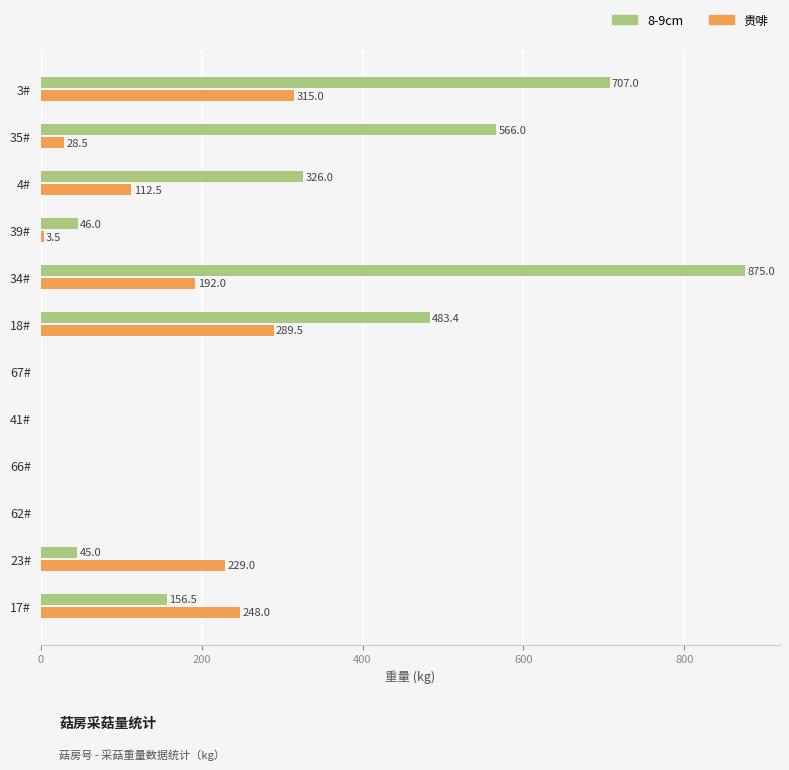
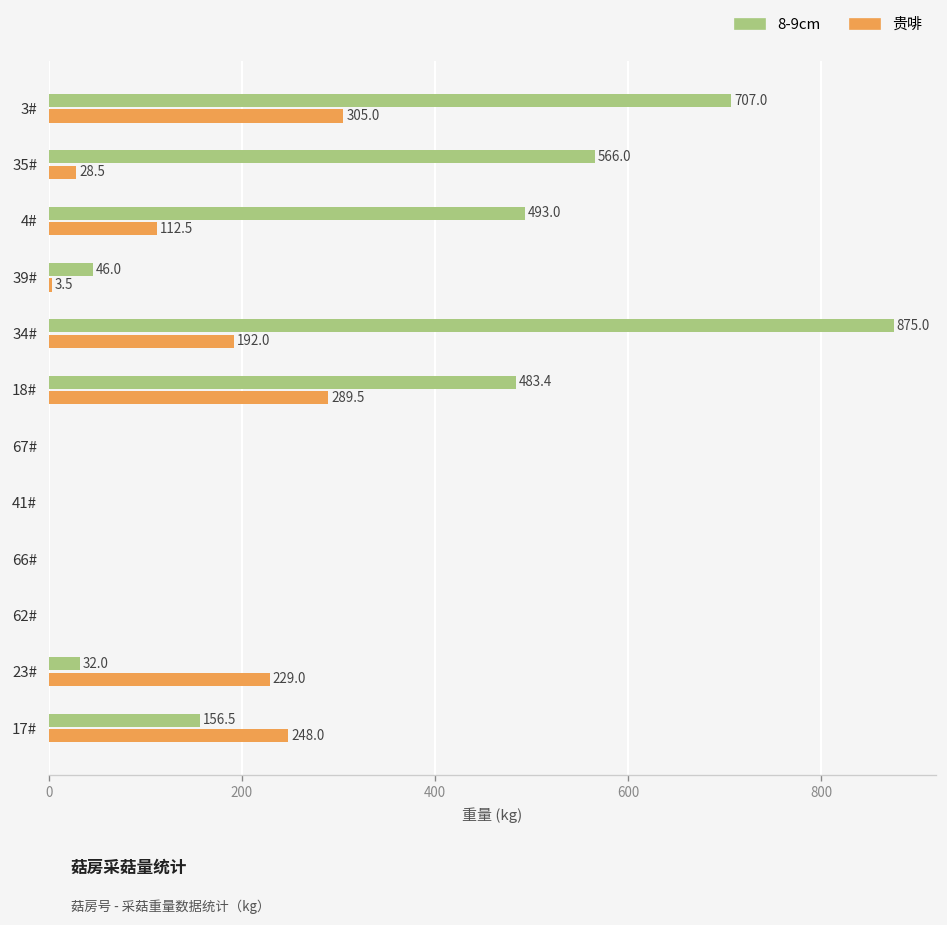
贵啡, 3#: 315.0 -> 305.0
8-9cm, 4#: 326.0 -> 493.0
8-9cm, 23#: 45.0 -> 32.0
